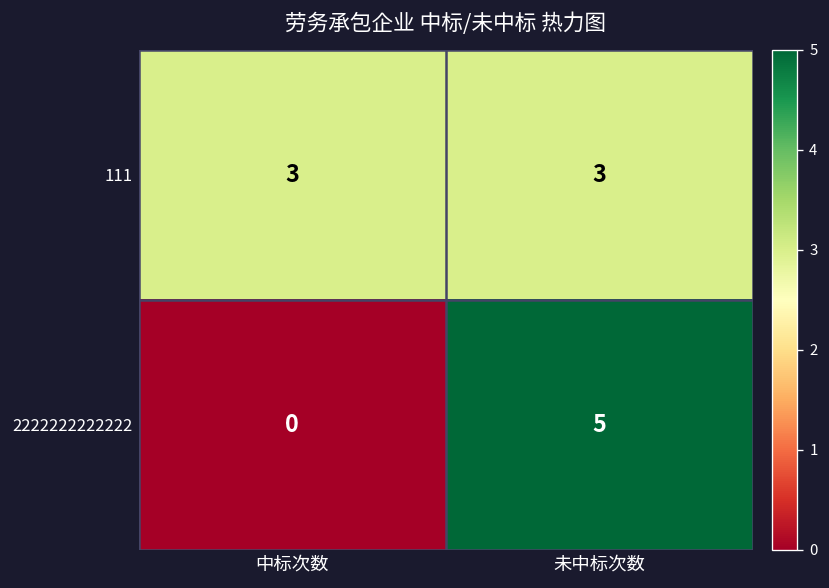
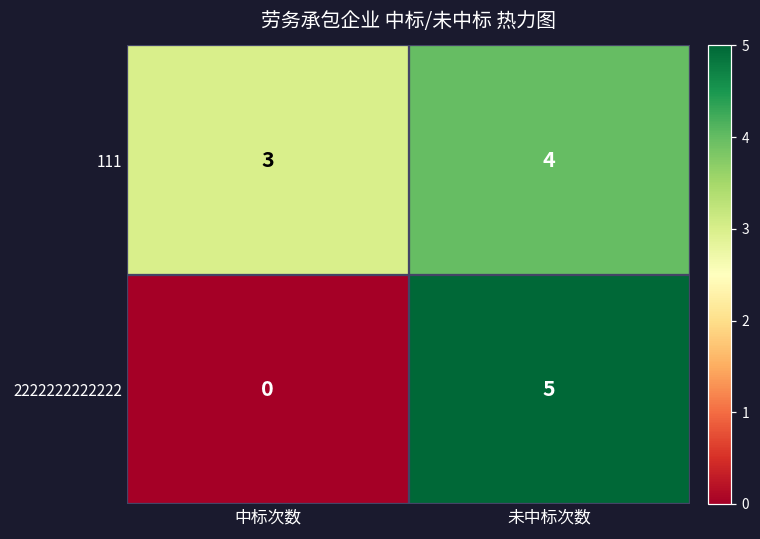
111, 未中标次数: 3 -> 4
